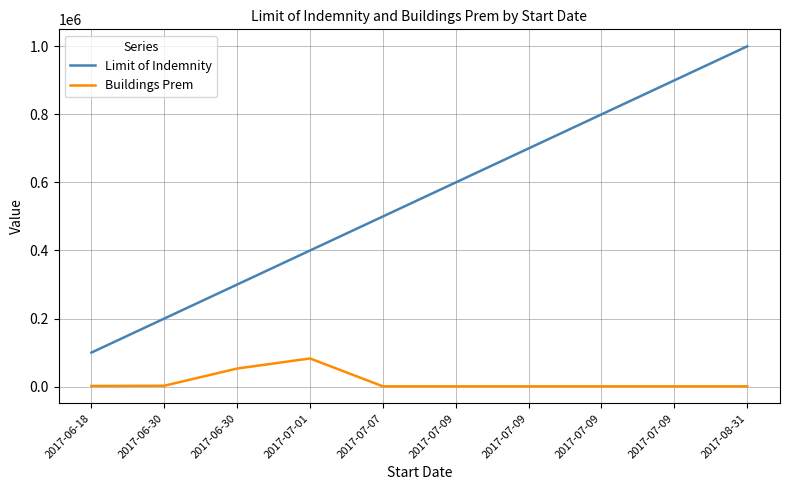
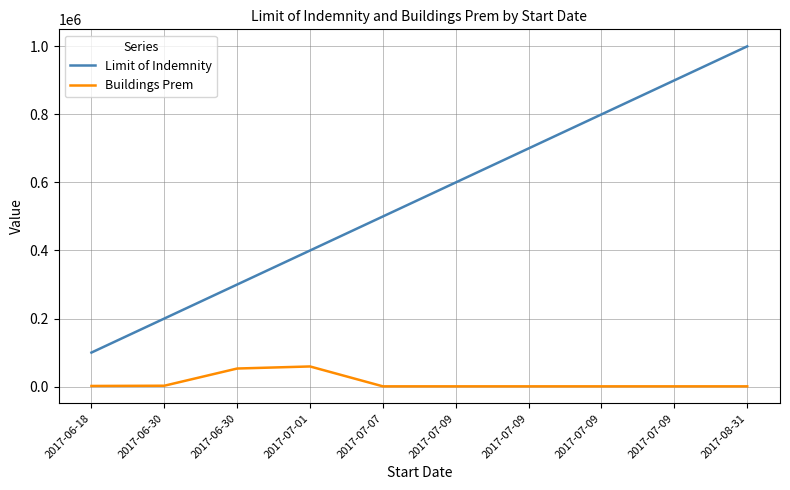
Buildings Prem, 2017-07-01: 80000 -> 60000
